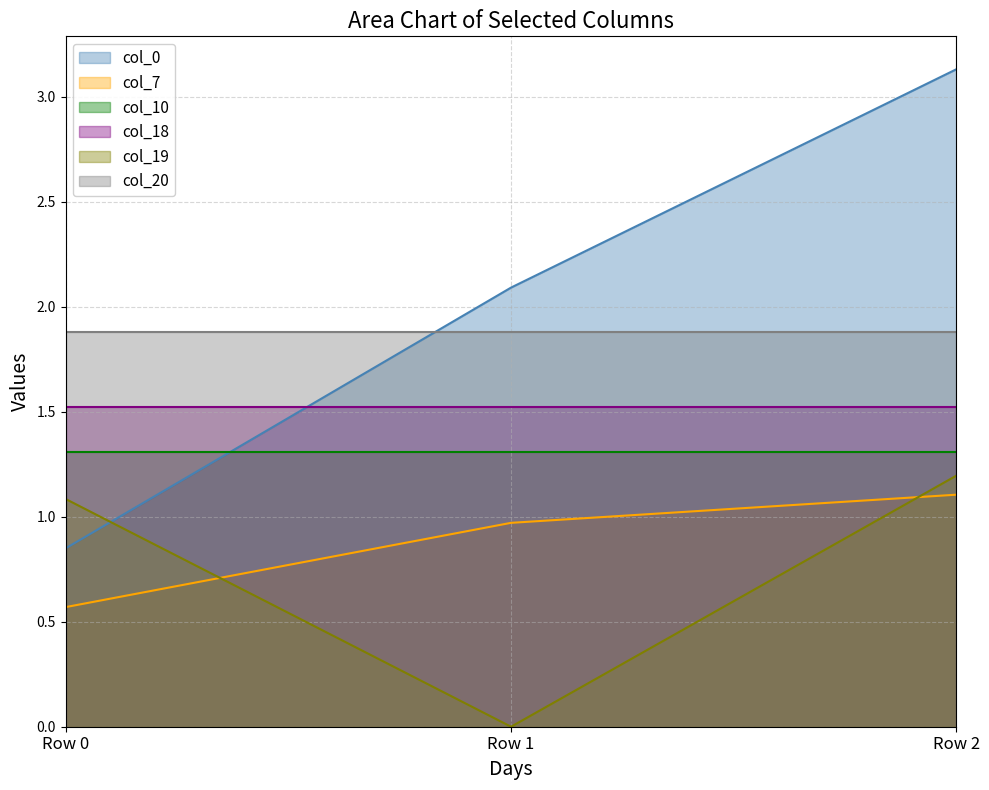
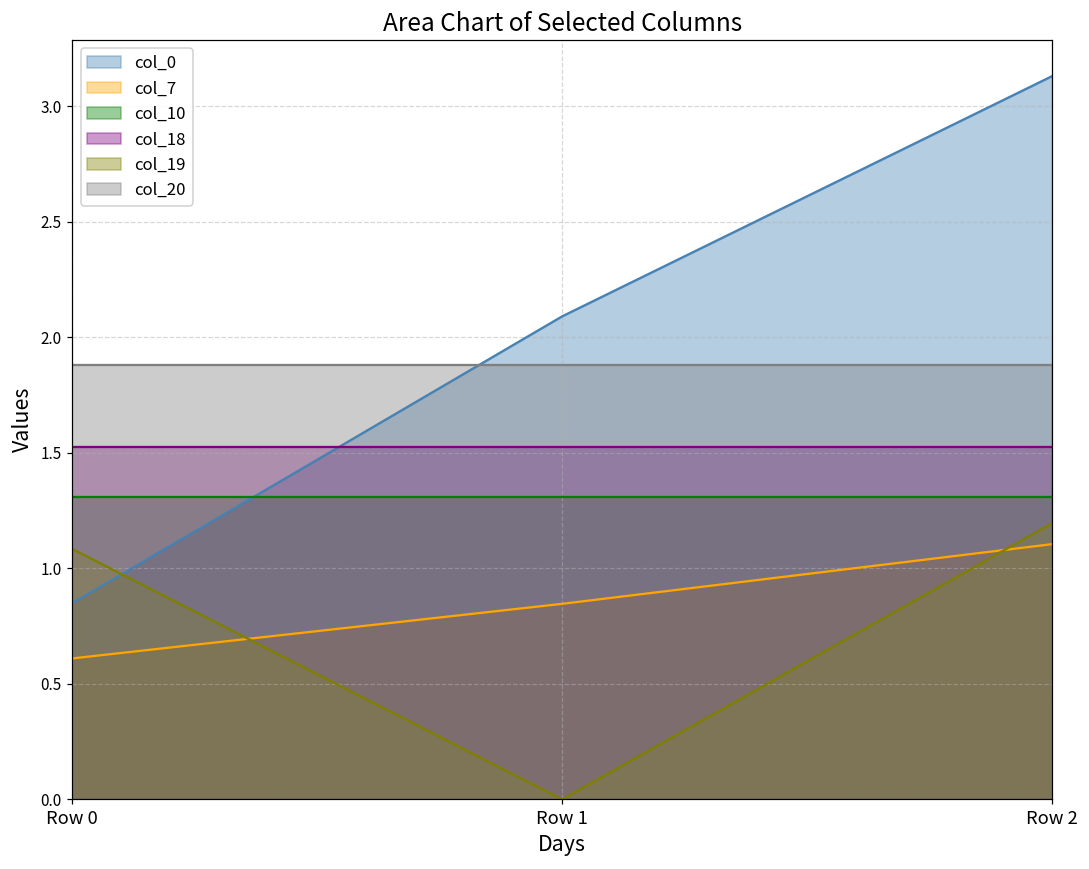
col_7, Row 0: 0.57 -> 0.61
col_7, Row 1: 0.97 -> 0.85
